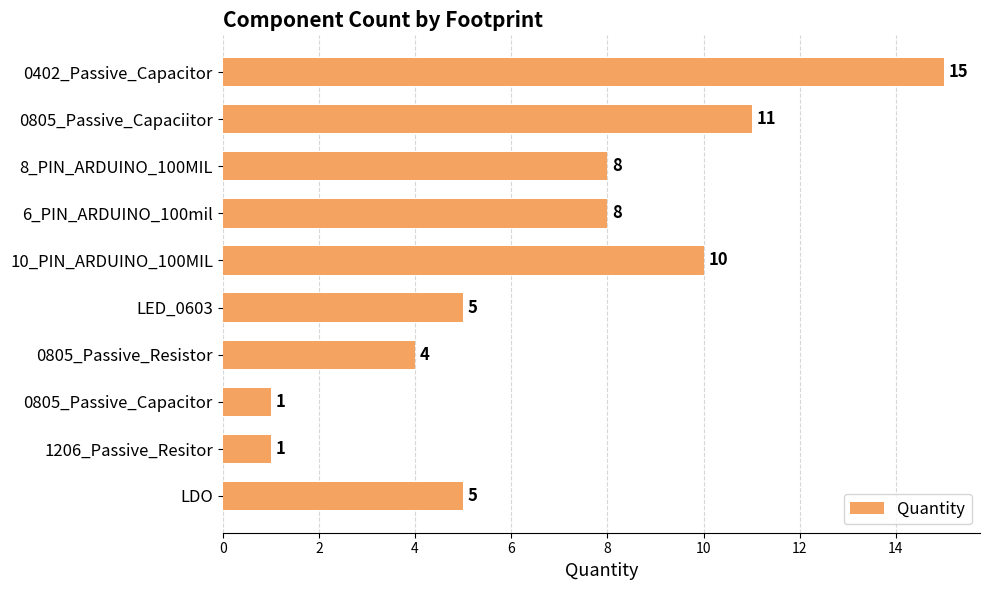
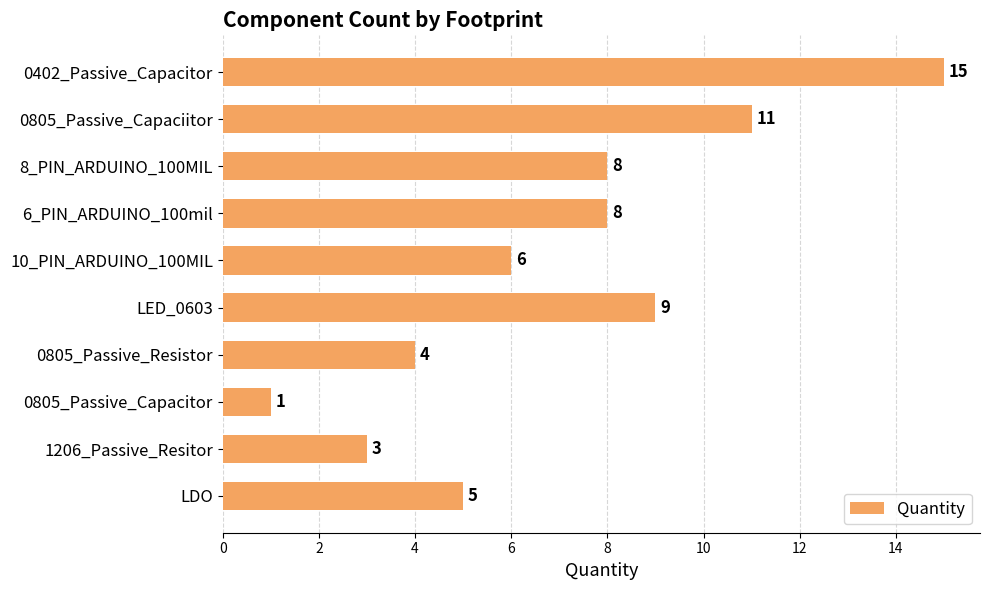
10_PIN_ARDUINO_100MIL: 10 -> 6
LED_0603: 5 -> 9
1206_Passive_Resitor: 1 -> 3
